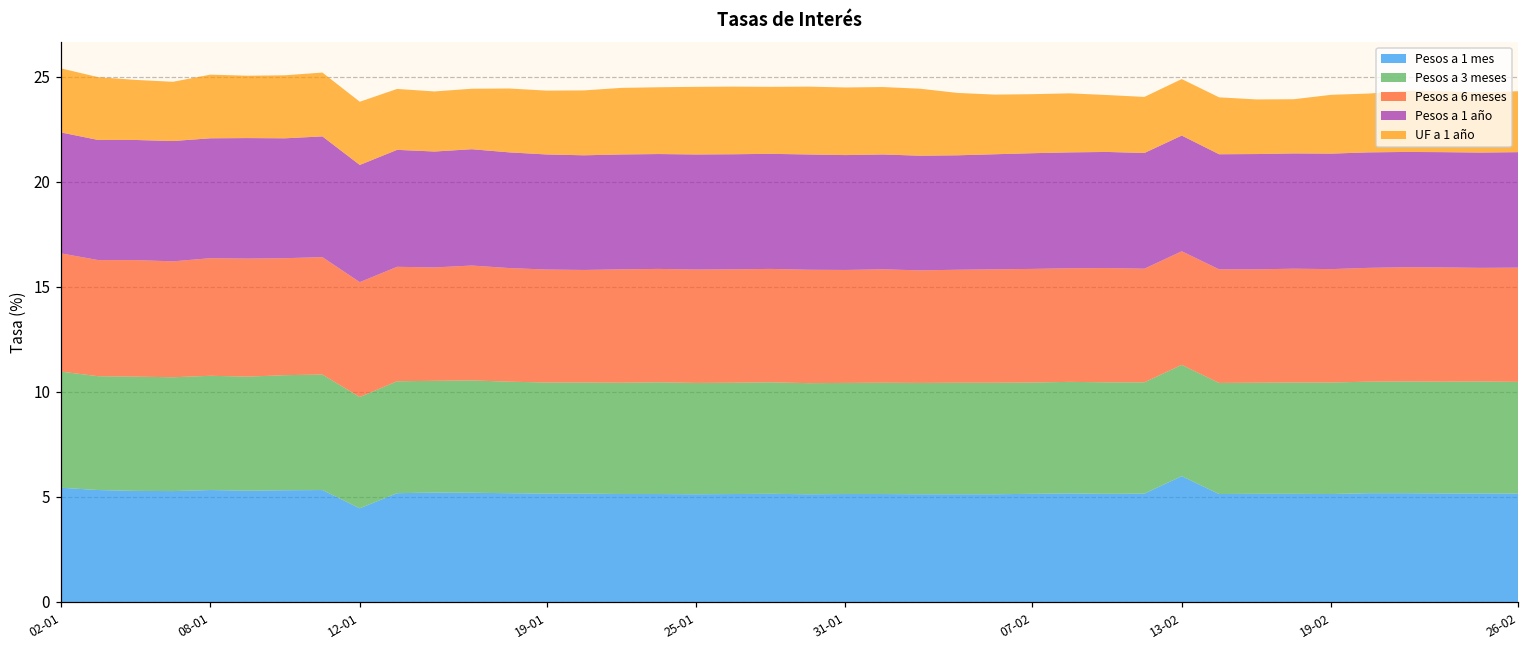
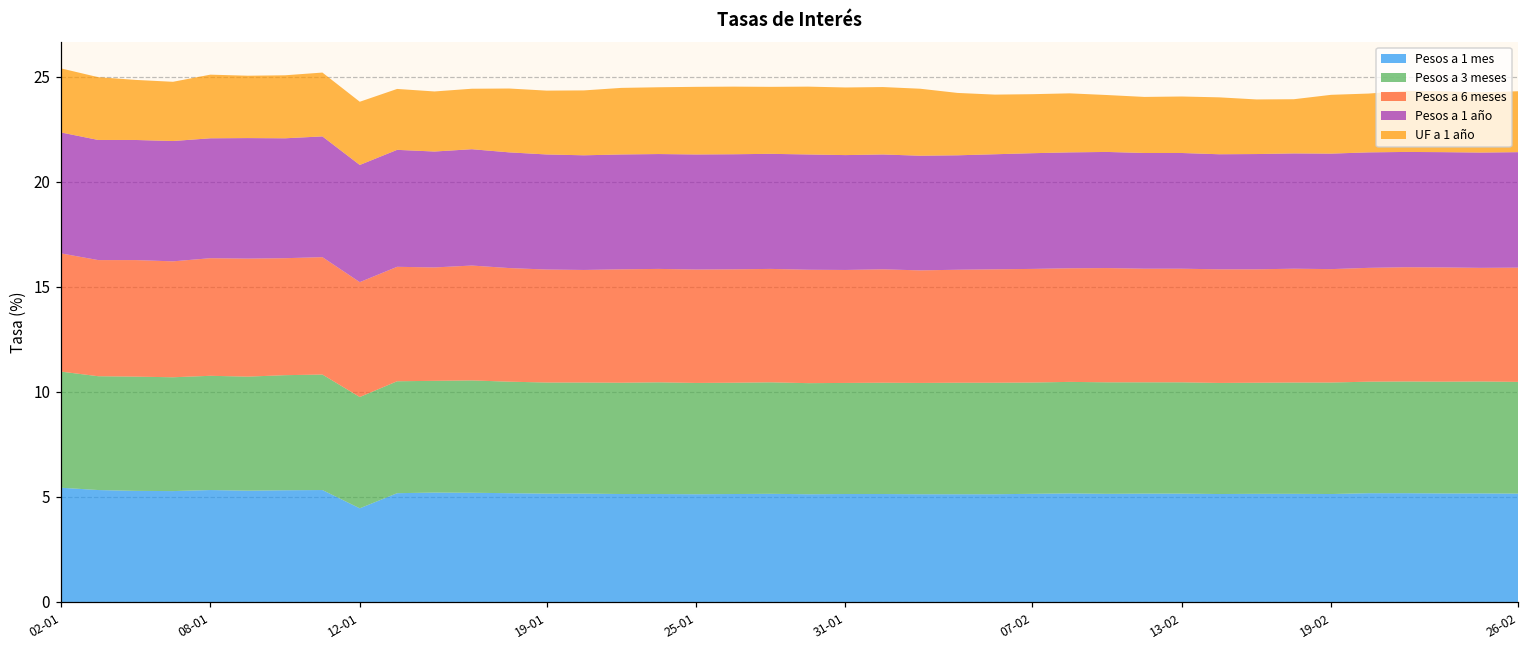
Pesos a 1 mes, 13-02: 6.0 -> 5.2
